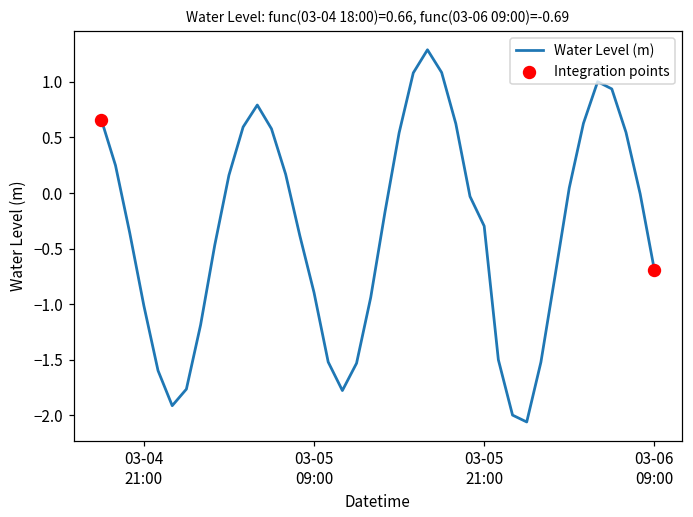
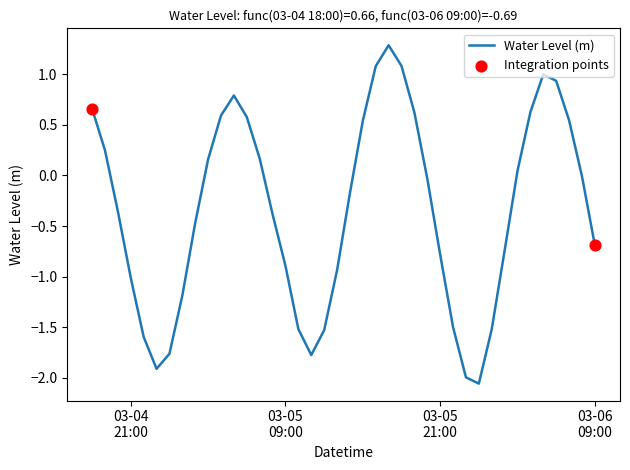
Water Level (m), 03-05 21:00: -0.30 -> -0.78
